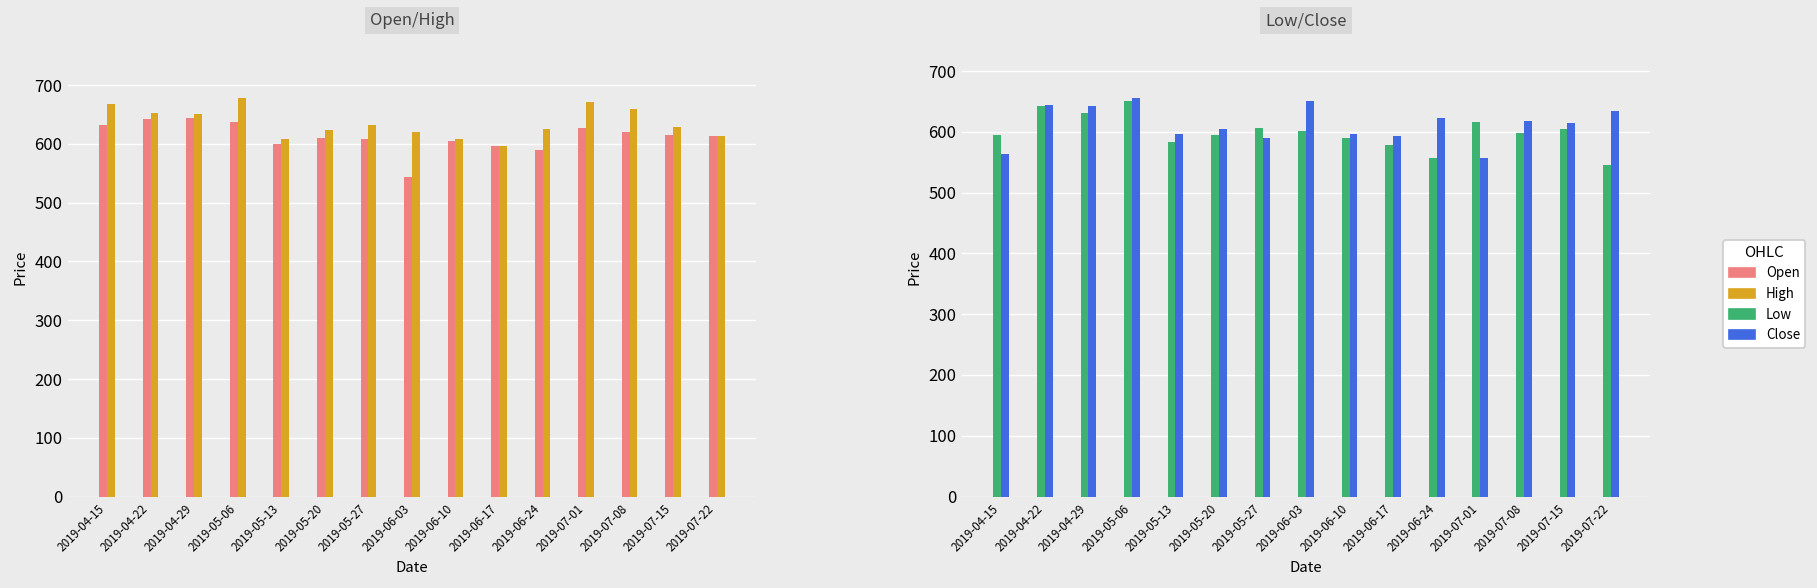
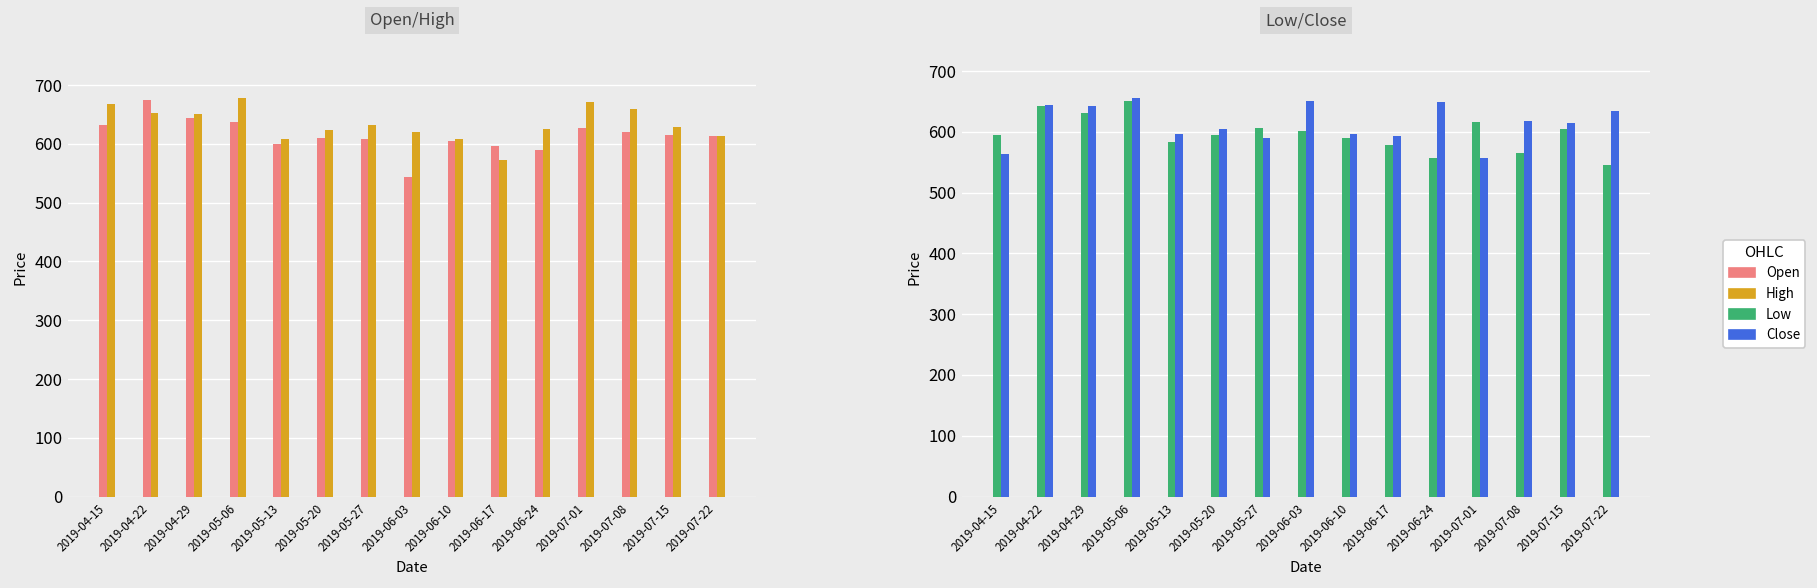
Open/High, Open, 2019-04-22: 640 -> 670
Open/High, High, 2019-06-17: 600 -> 570
Low/Close, Close, 2019-06-24: 620 -> 650
Low/Close, Low, 2019-07-08: 600 -> 570
